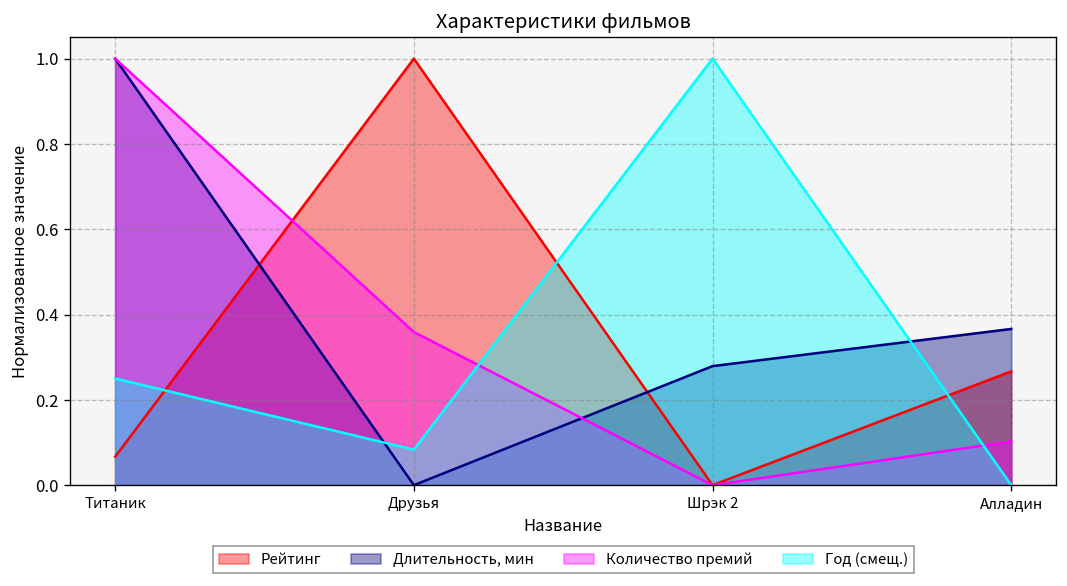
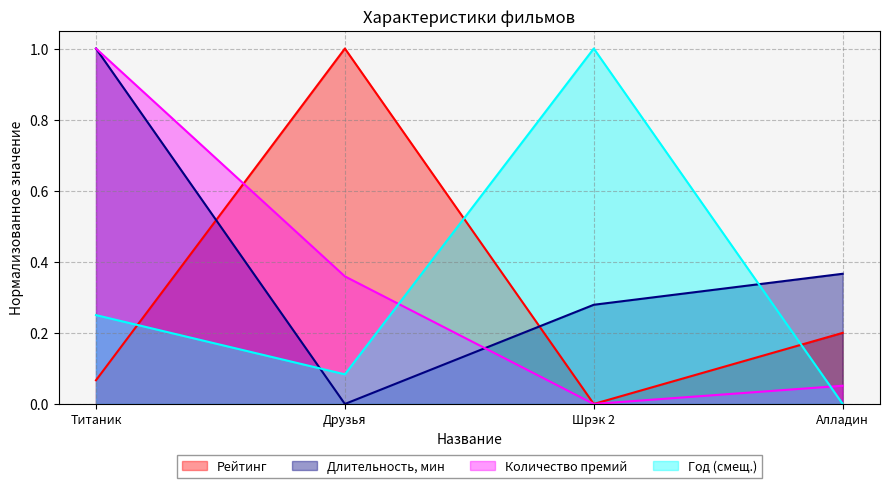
Рейтинг, Алладин: 0.27 -> 0.20
Количество премий, Алладин: 0.10 -> 0.05
